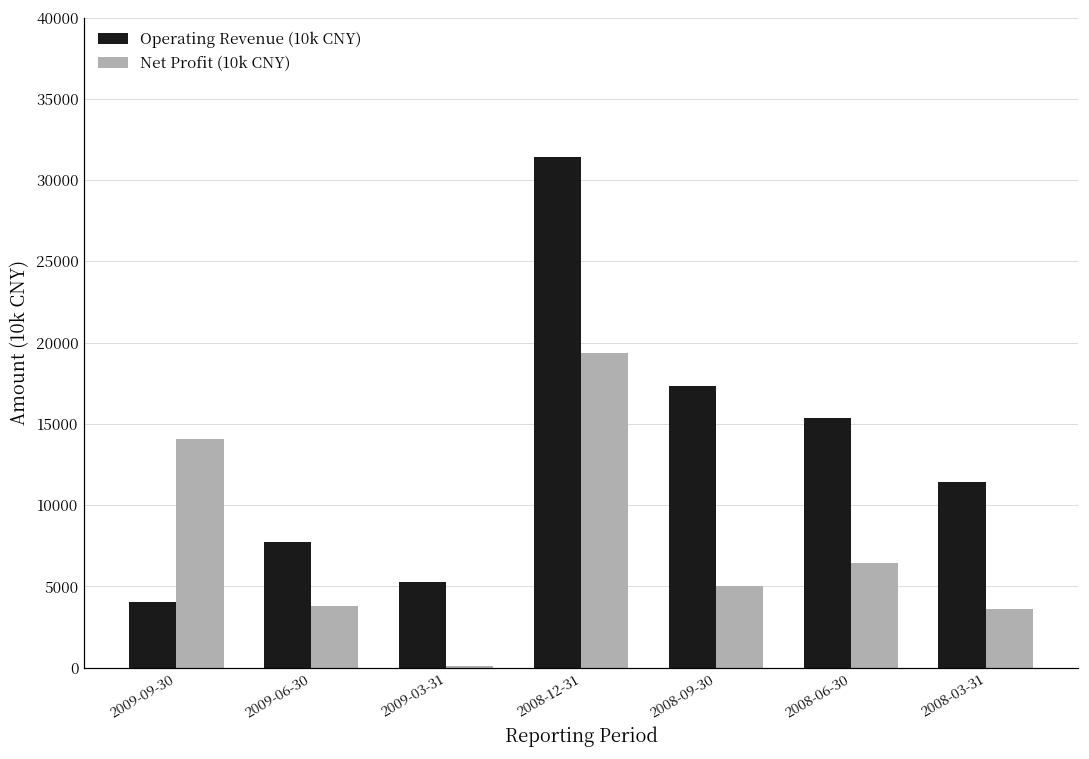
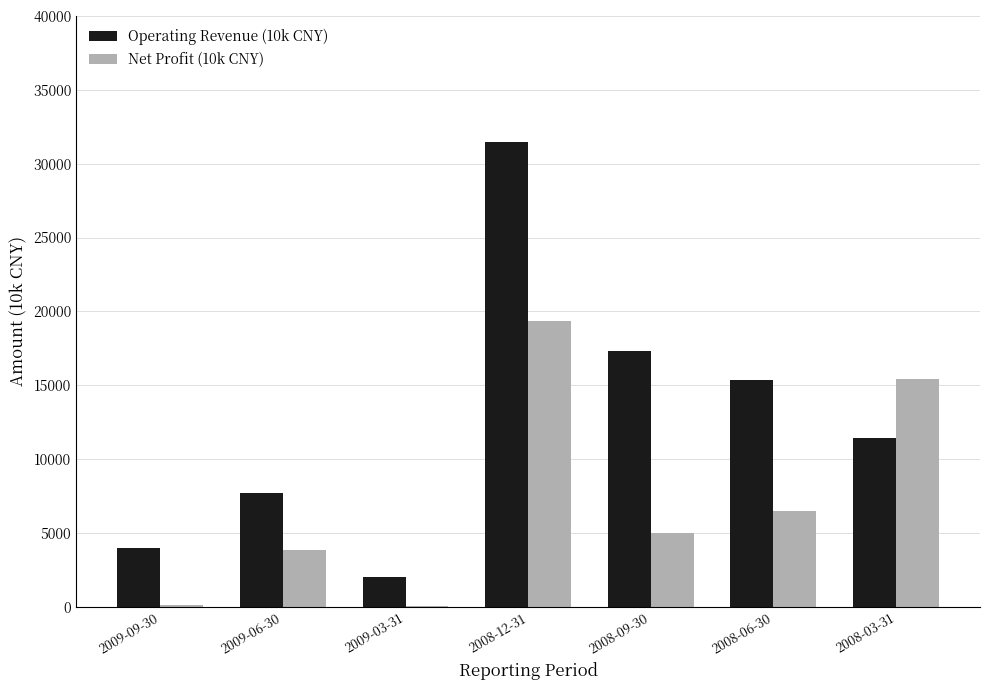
Net Profit (10k CNY), 2009-09-30: 14100 -> 100
Operating Revenue (10k CNY), 2009-03-31: 5200 -> 2000
Net Profit (10k CNY), 2008-03-31: 3600 -> 15400
